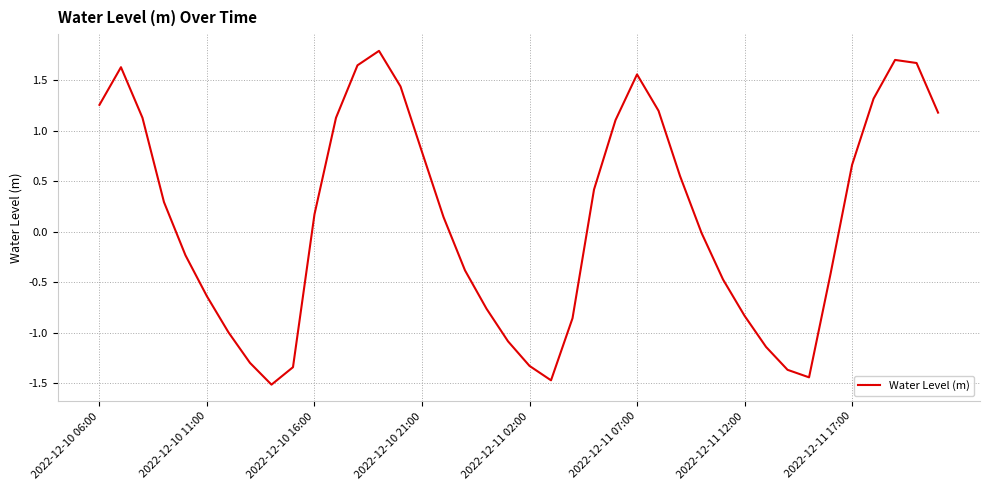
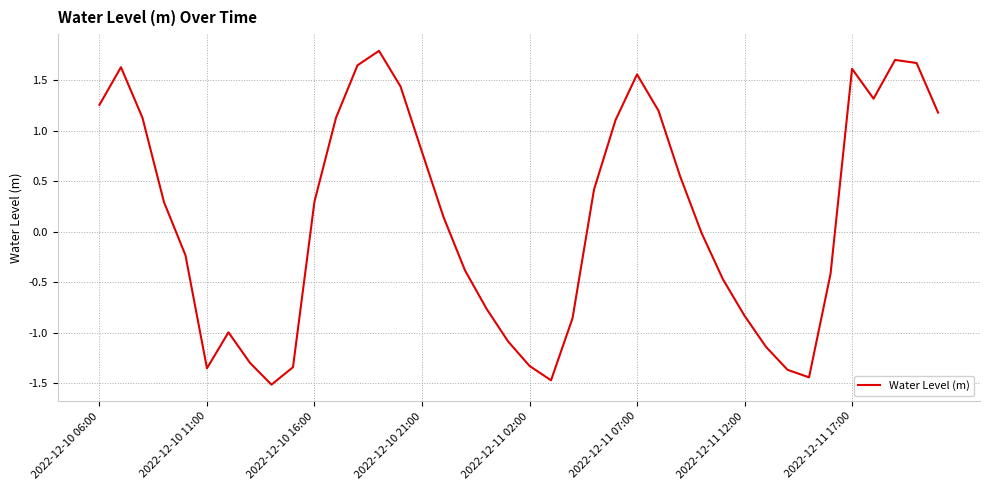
2022-12-10 11:00: -0.64 -> -1.35
2022-12-10 16:00: 0.17 -> 0.30
2022-12-11 17:00: 0.66 -> 1.61
